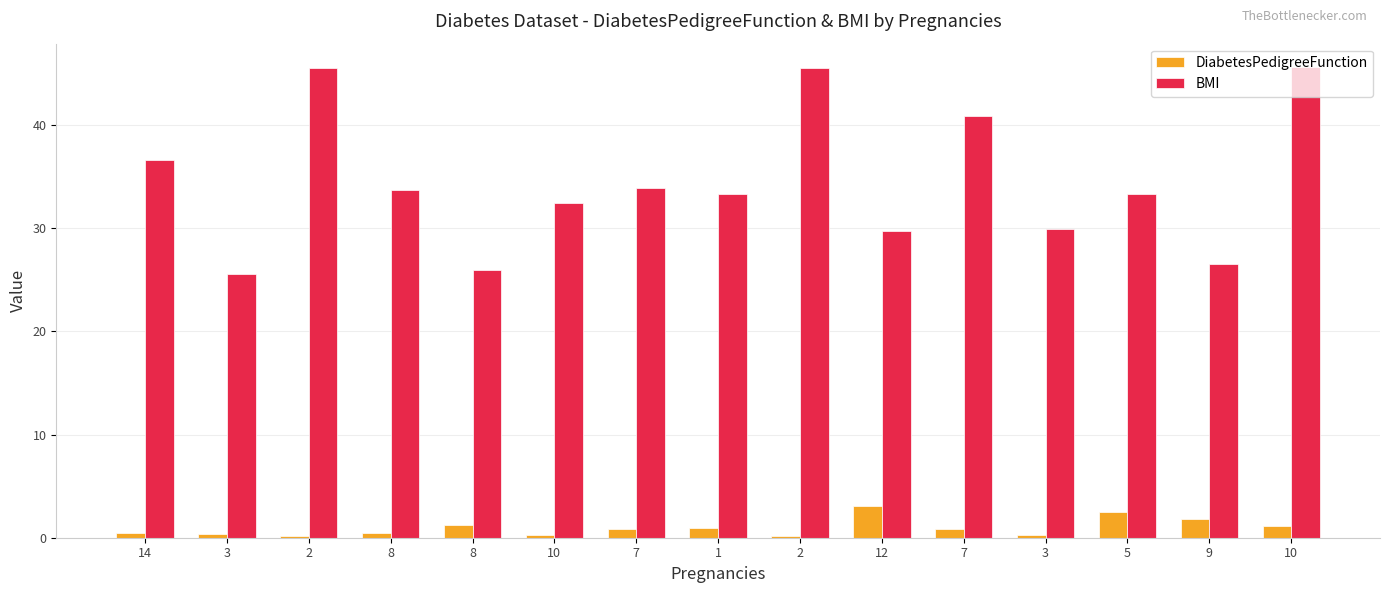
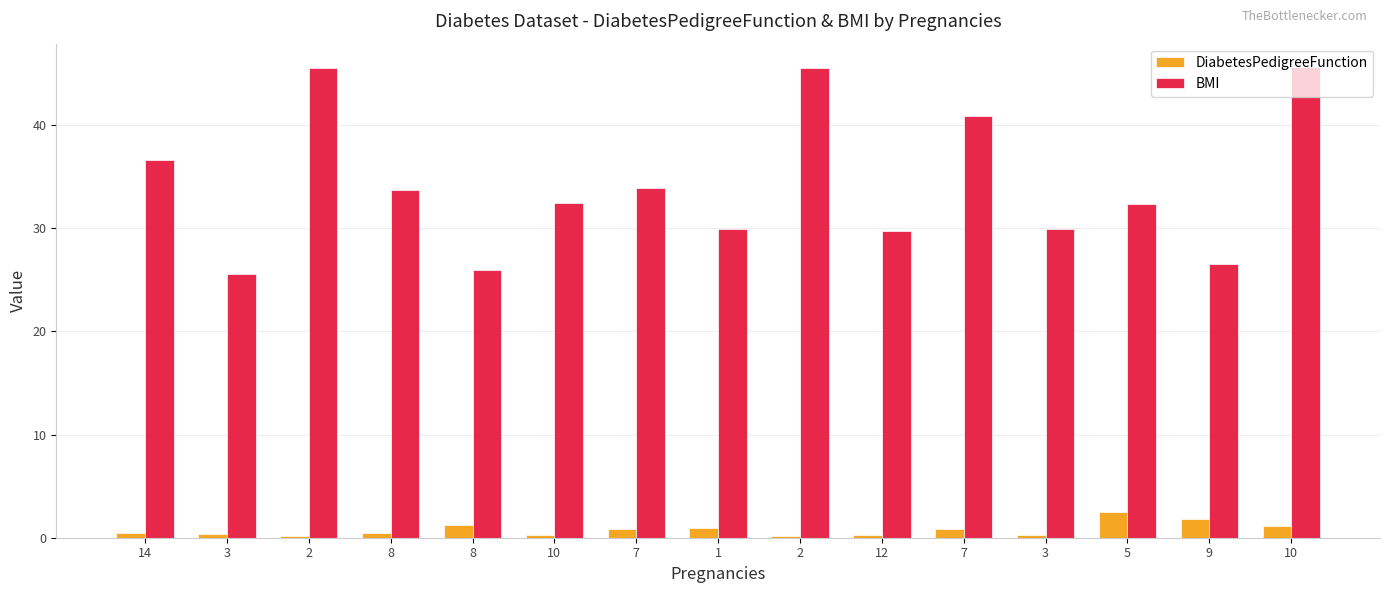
BMI, 1: 33.3 -> 29.9
DiabetesPedigreeFunction, 12: 3.1 -> 0.3
BMI, 5: 33.3 -> 32.3
